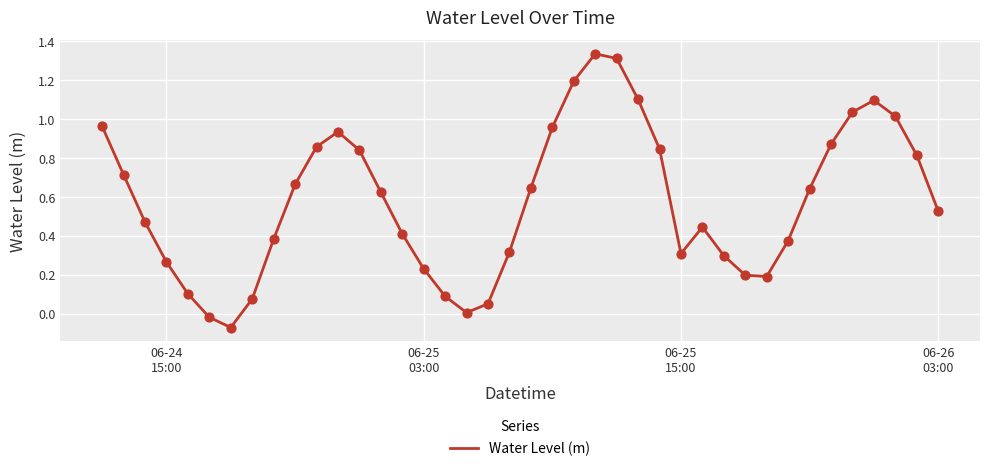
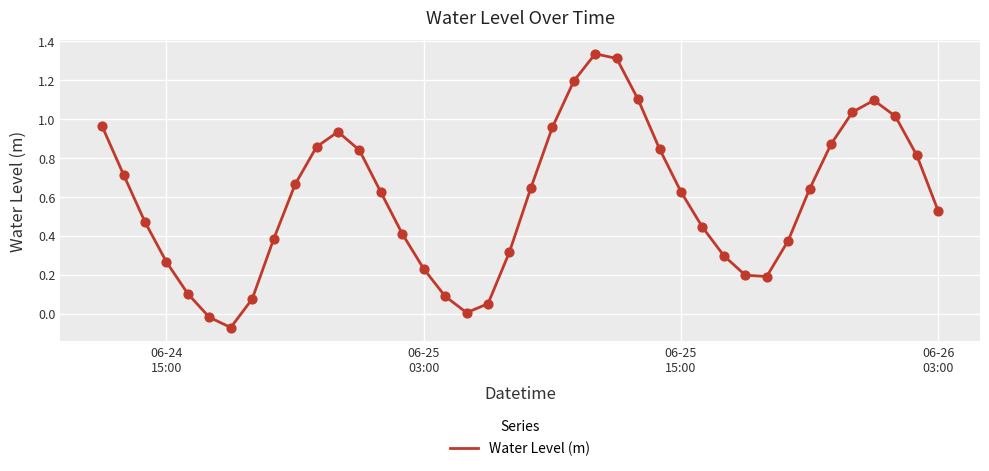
06-25 15:00: 0.31 -> 0.63
